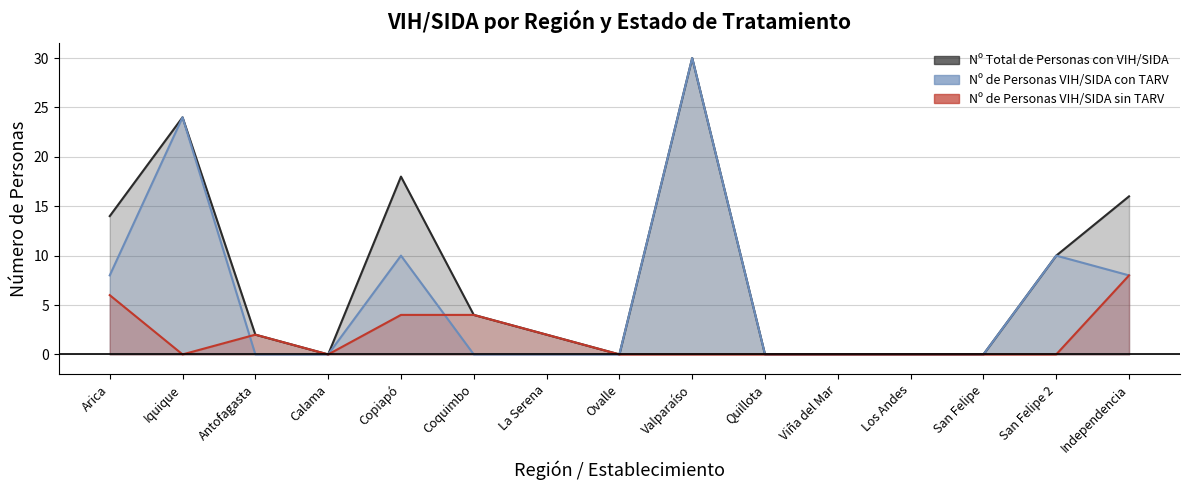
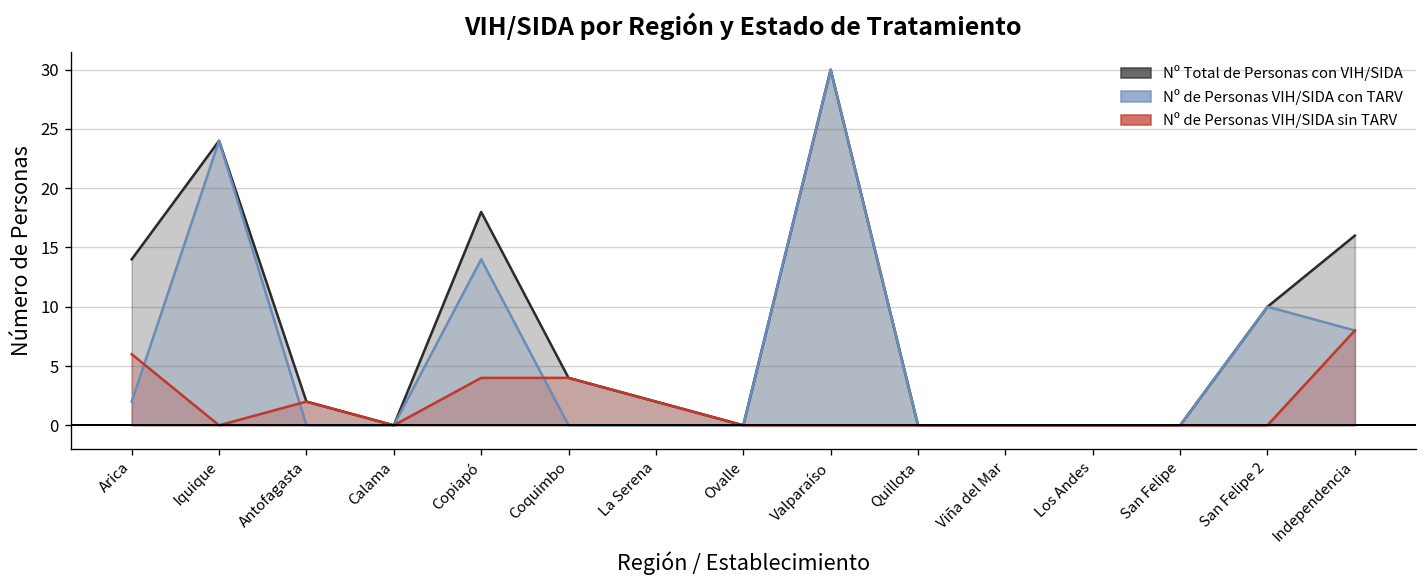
Nº de Personas VIH/SIDA con TARV, Arica: 8 -> 2
Nº de Personas VIH/SIDA con TARV, Copiapó: 10 -> 14
